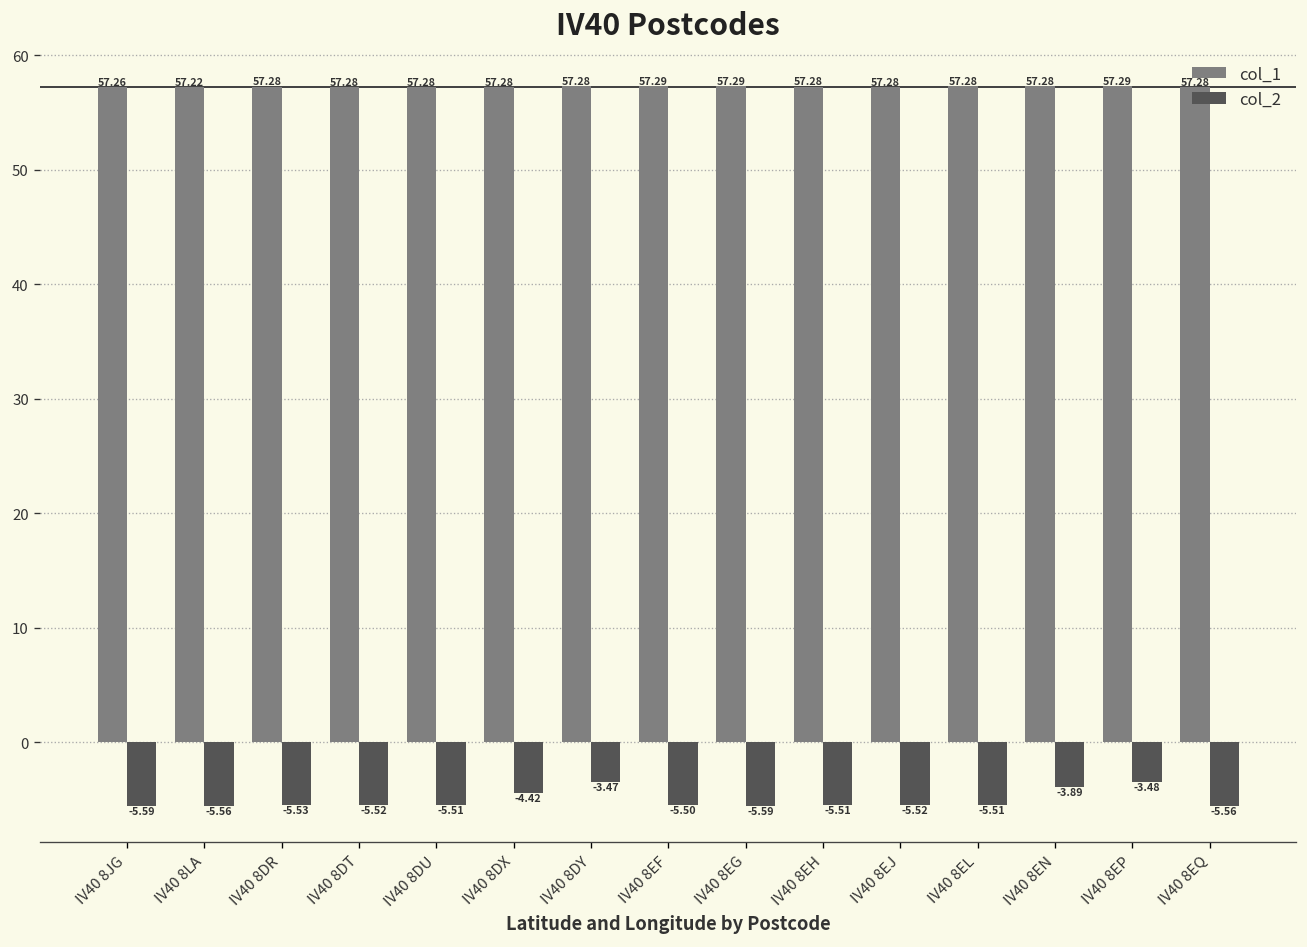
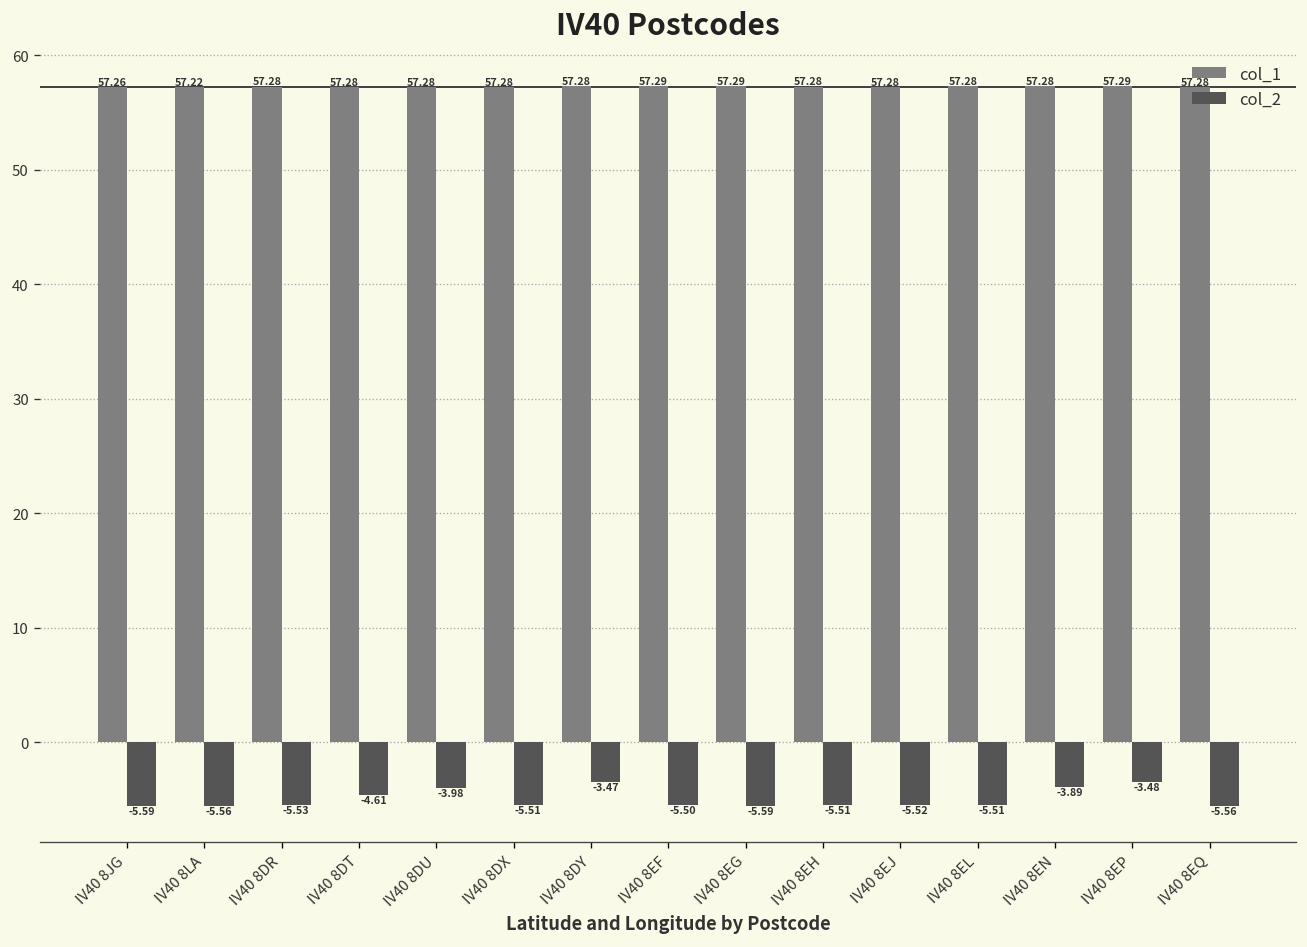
col_2, IV40 8DT: -5.52 -> -4.61
col_2, IV40 8DU: -5.51 -> -3.98
col_2, IV40 8DX: -4.42 -> -5.51
